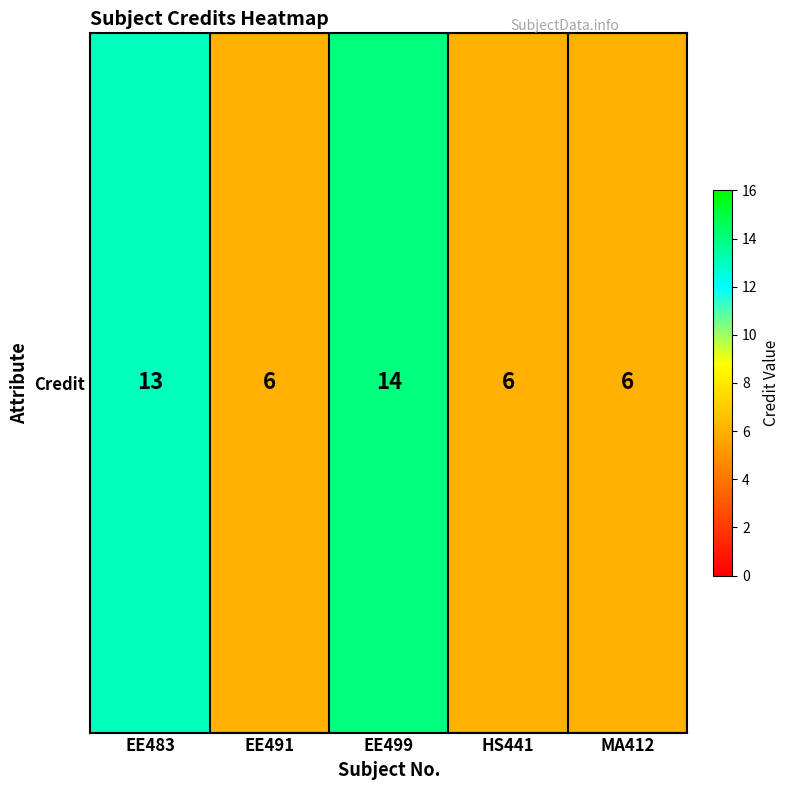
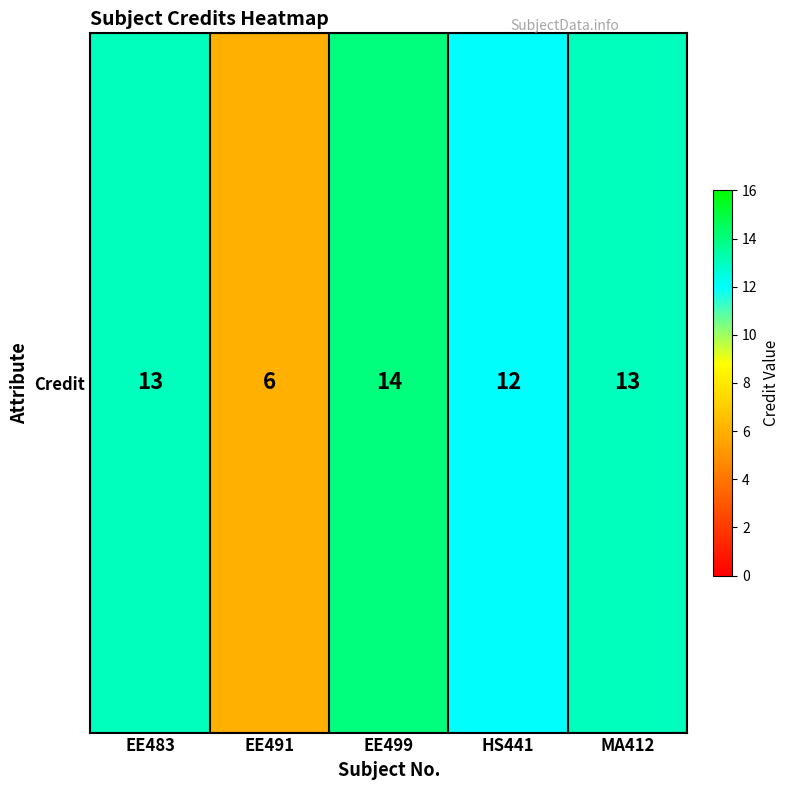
Credit, HS441: 6 -> 12
Credit, MA412: 6 -> 13
